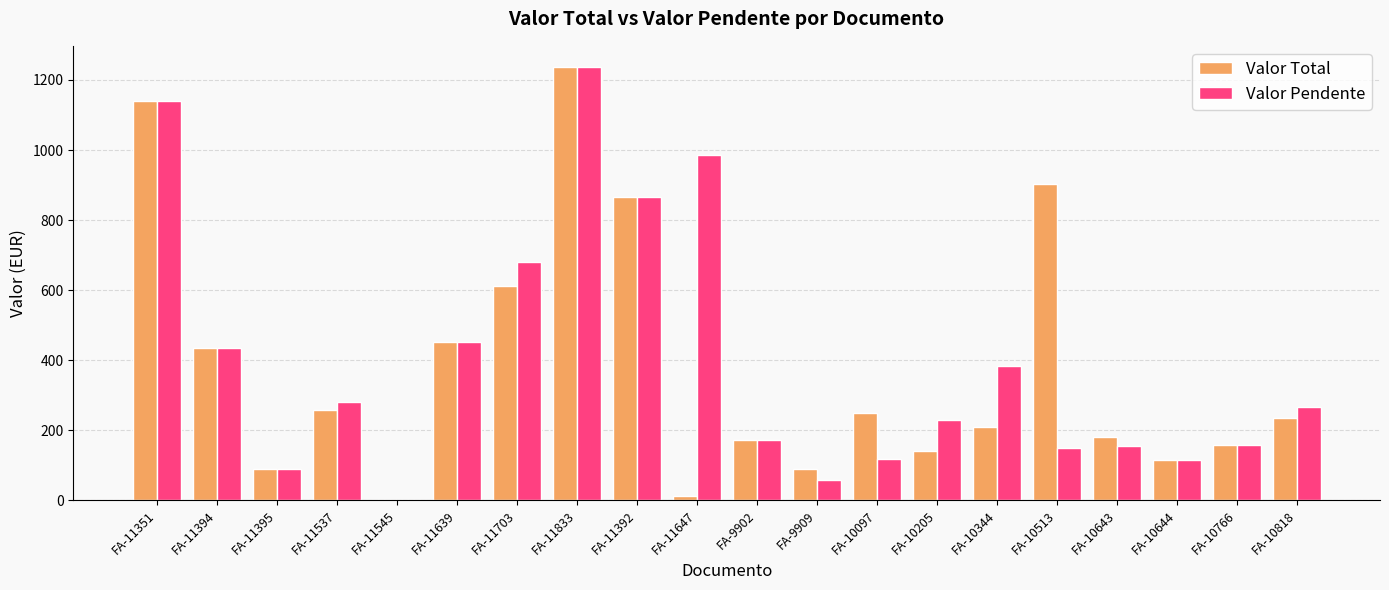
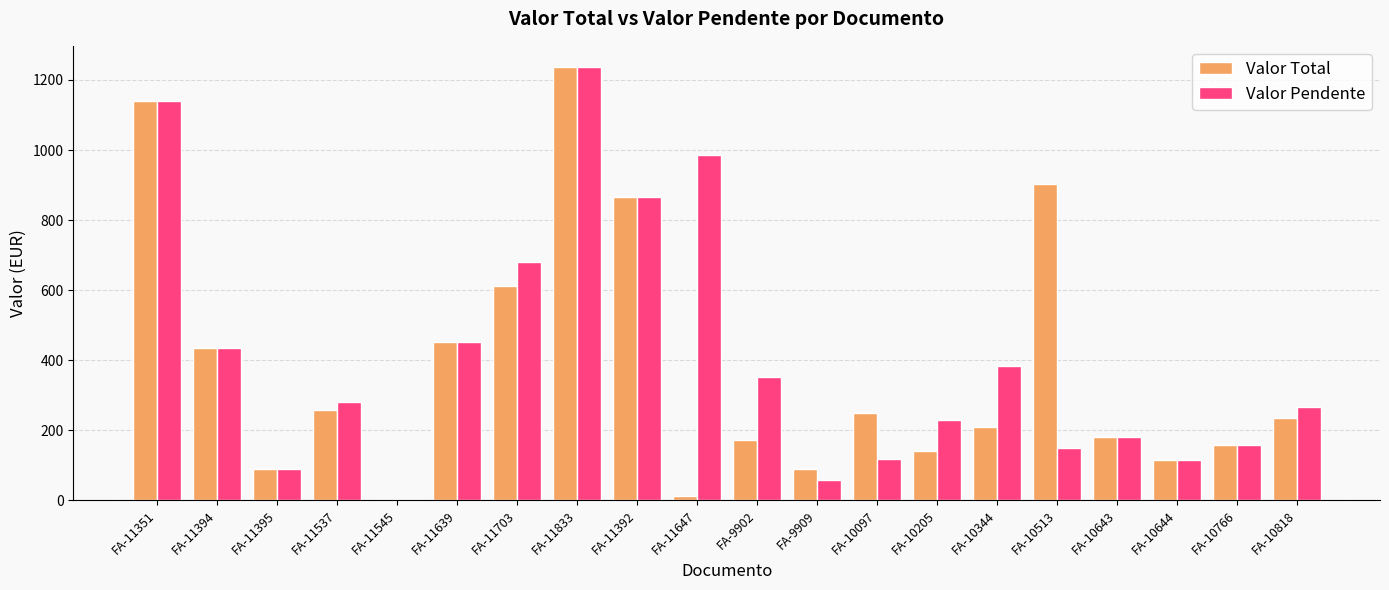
Valor Pendente, FA-9902: 170 -> 350
Valor Pendente, FA-10643: 160 -> 180
